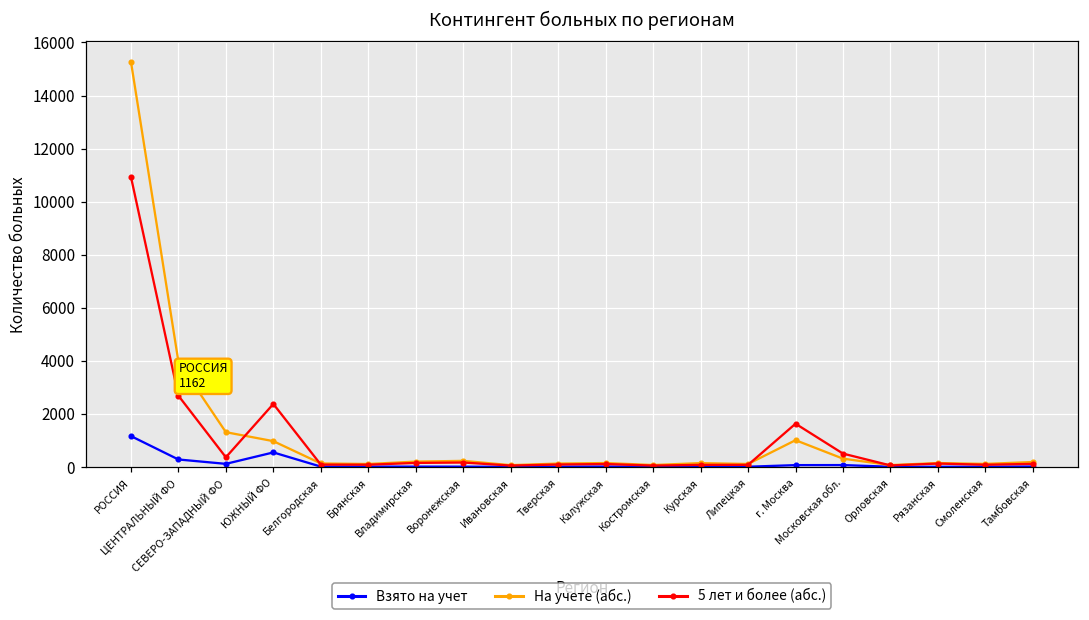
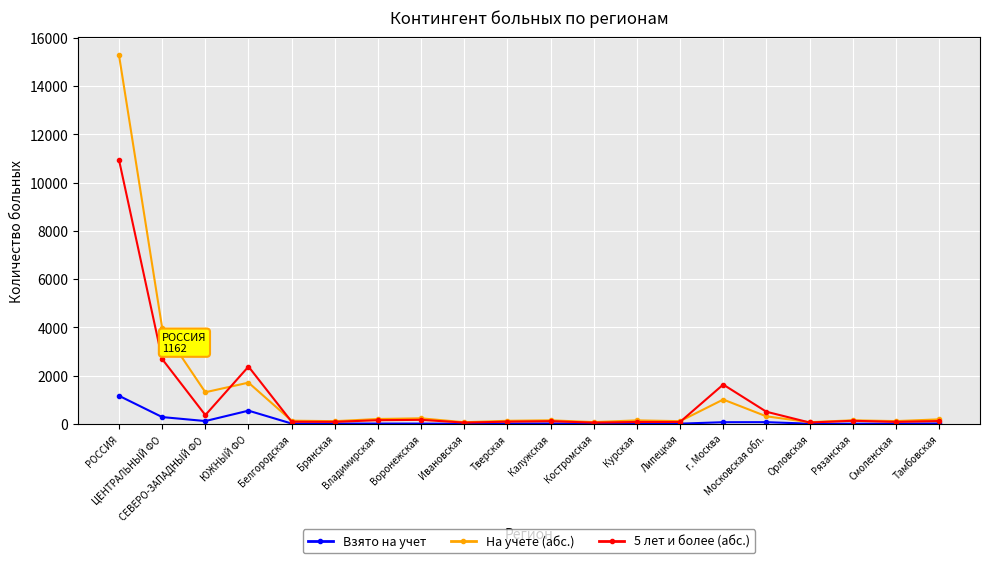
На учете (абс.), ЮЖНЫЙ ФО: 1000 -> 1700
